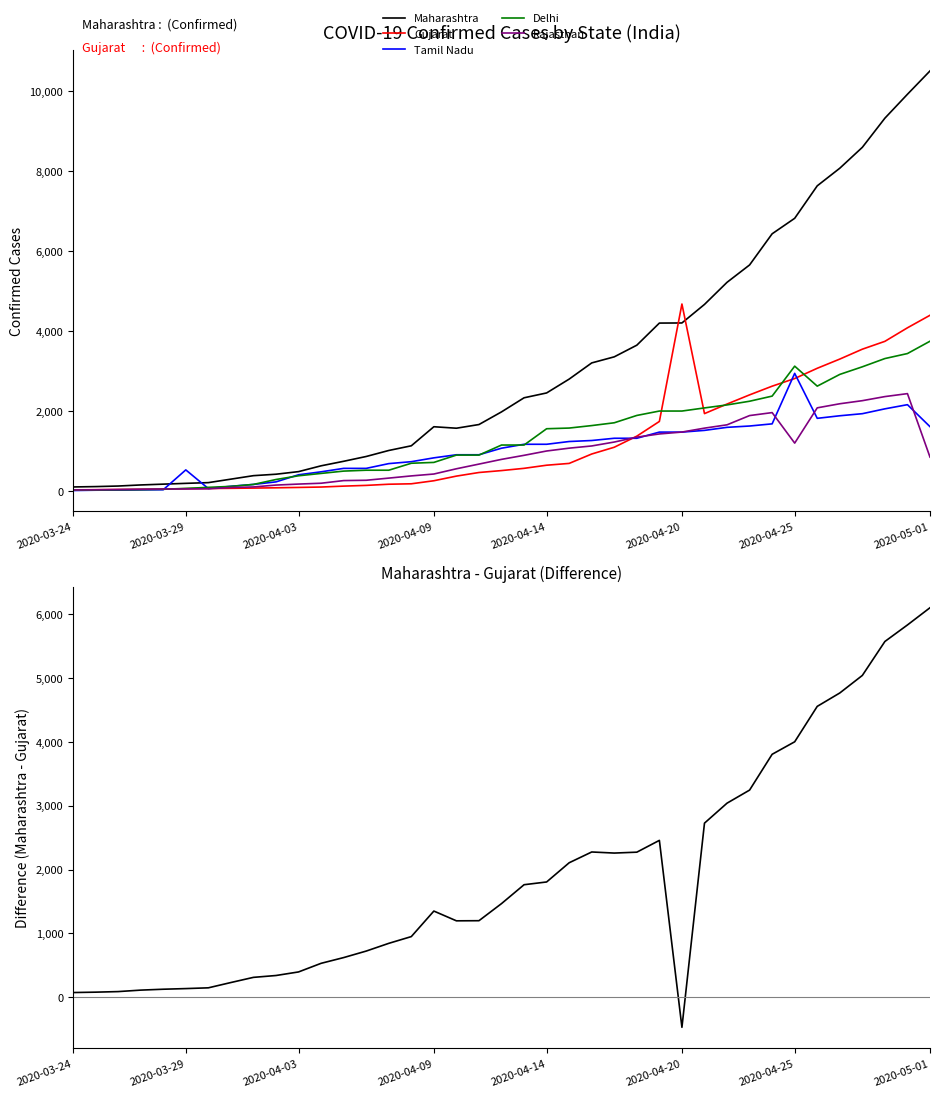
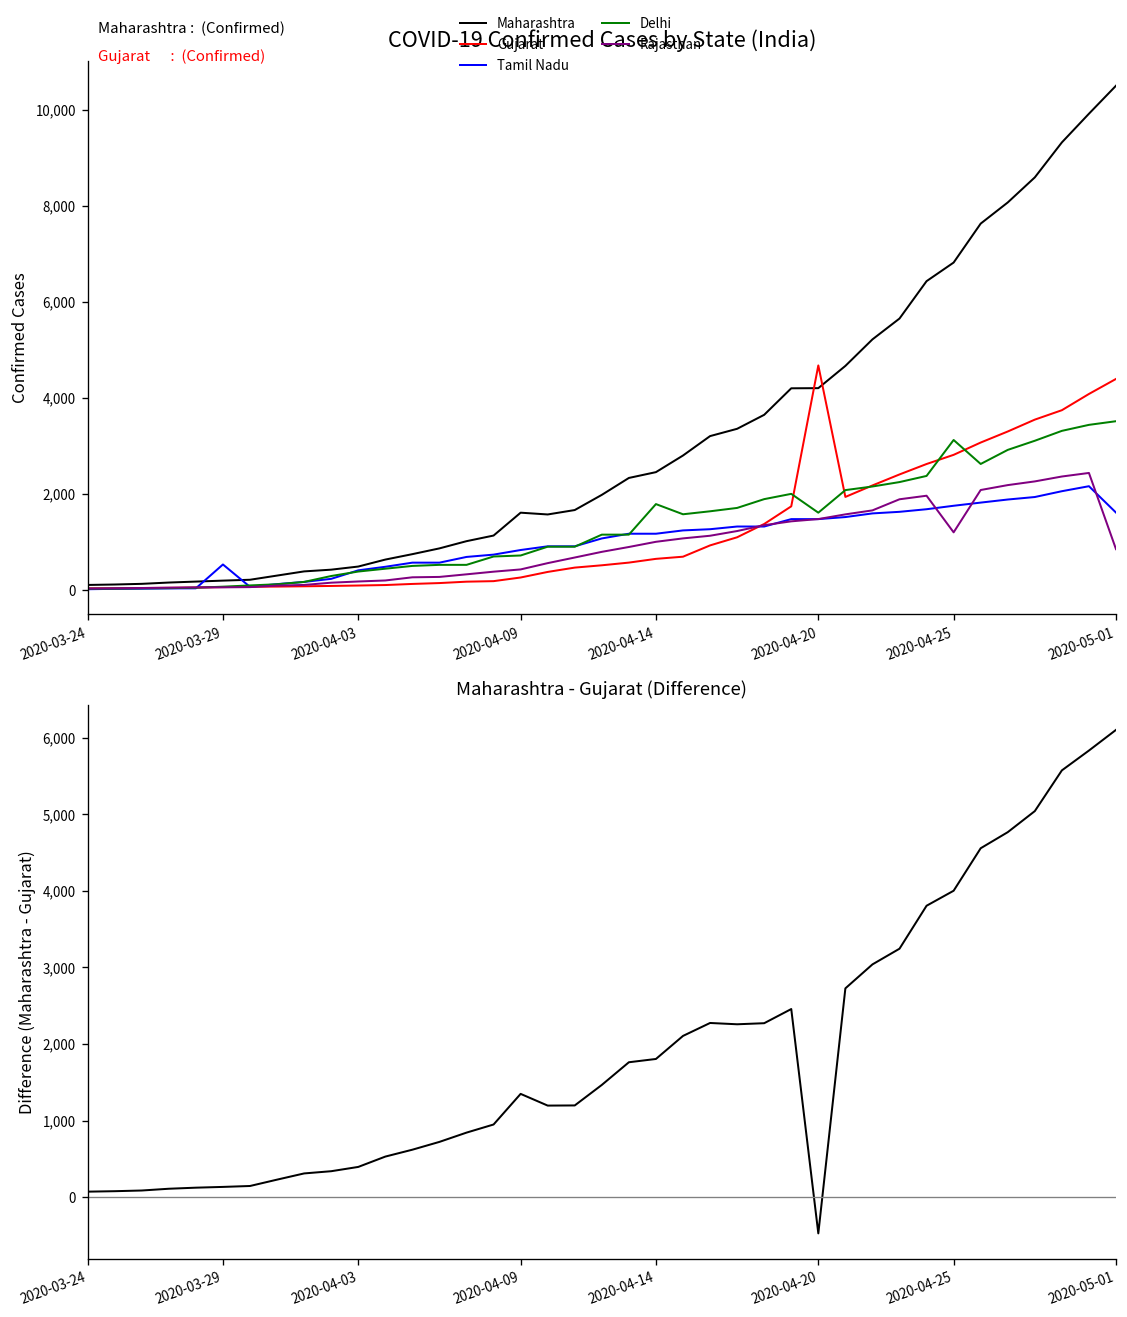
COVID-19 Confirmed Cases by State (India), Delhi, 2020-04-14: 1,600 -> 1,800
COVID-19 Confirmed Cases by State (India), Delhi, 2020-04-20: 2,000 -> 1,600
COVID-19 Confirmed Cases by State (India), Tamil Nadu, 2020-04-25: 2,900 -> 1,800
COVID-19 Confirmed Cases by State (India), Delhi, 2020-05-01: 3,700 -> 3,500
